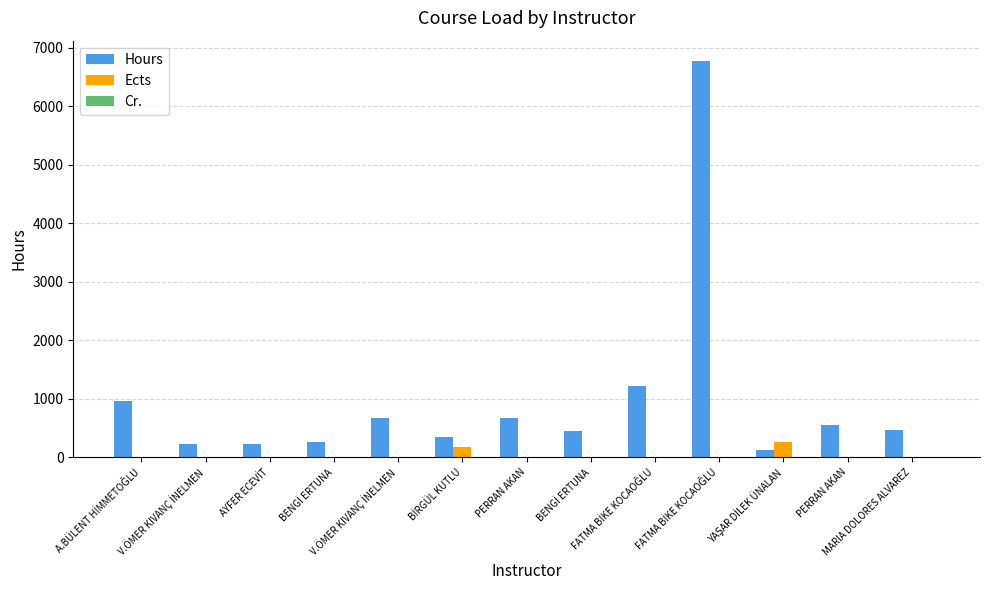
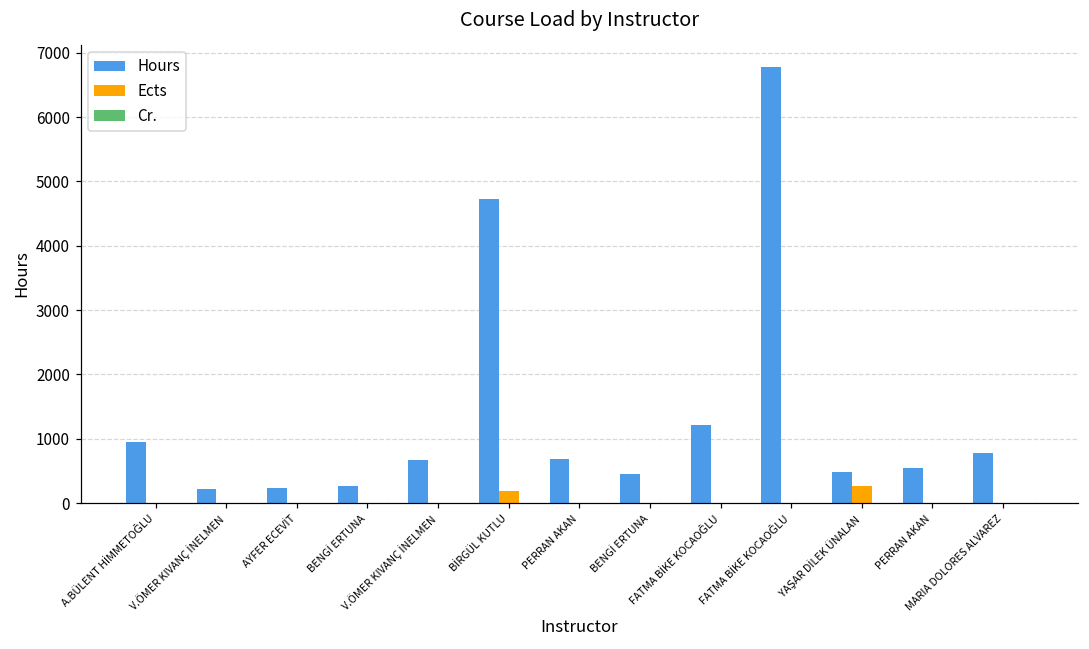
Hours, BİRGÜL KUTLU: 300 -> 4700
Hours, YAŞAR DİLEK ÜNALAN: 100 -> 500
Hours, MARIA DOLORES ALVAREZ: 500 -> 800
